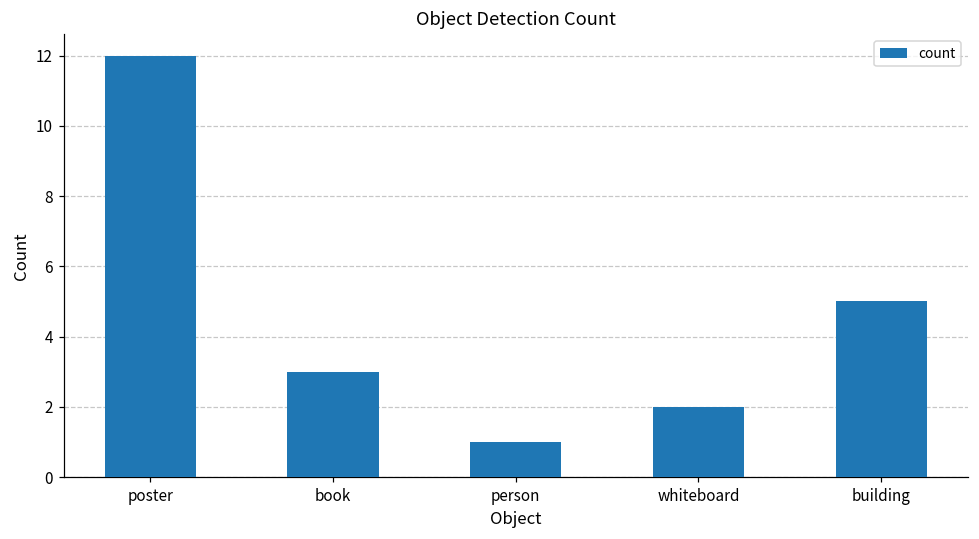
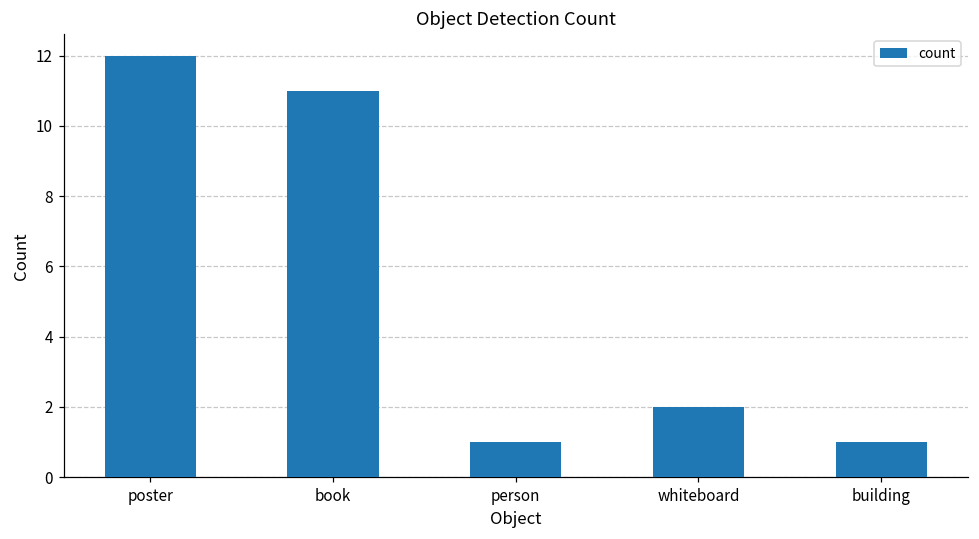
book: 3 -> 11
building: 5 -> 1
